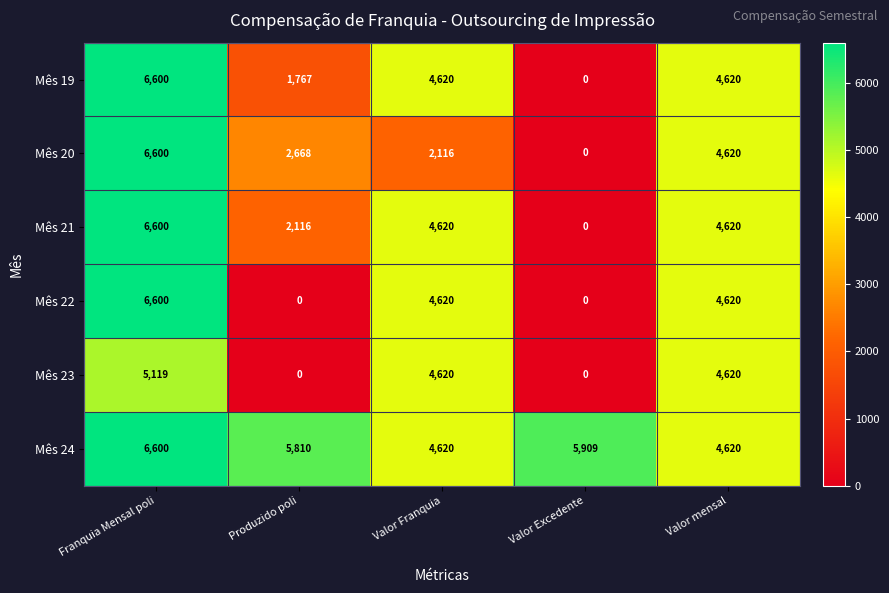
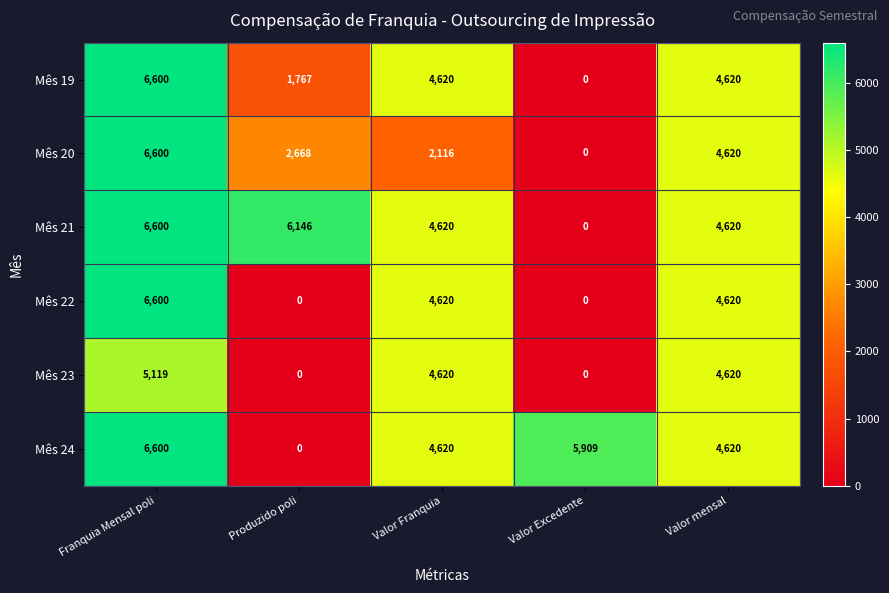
Mês 21, Produzido poli: 2,116 -> 6,146
Mês 24, Produzido poli: 5,810 -> 0
